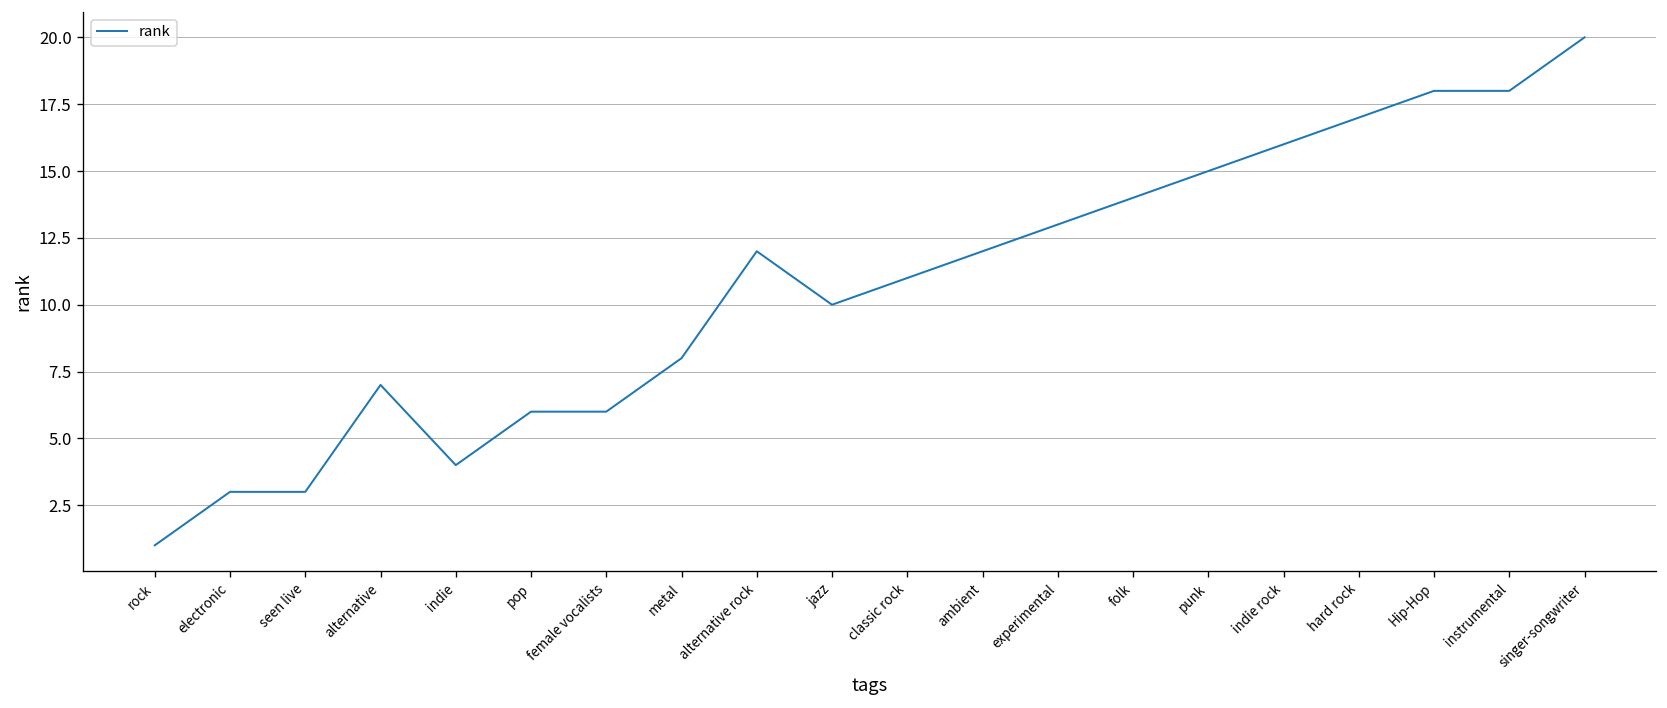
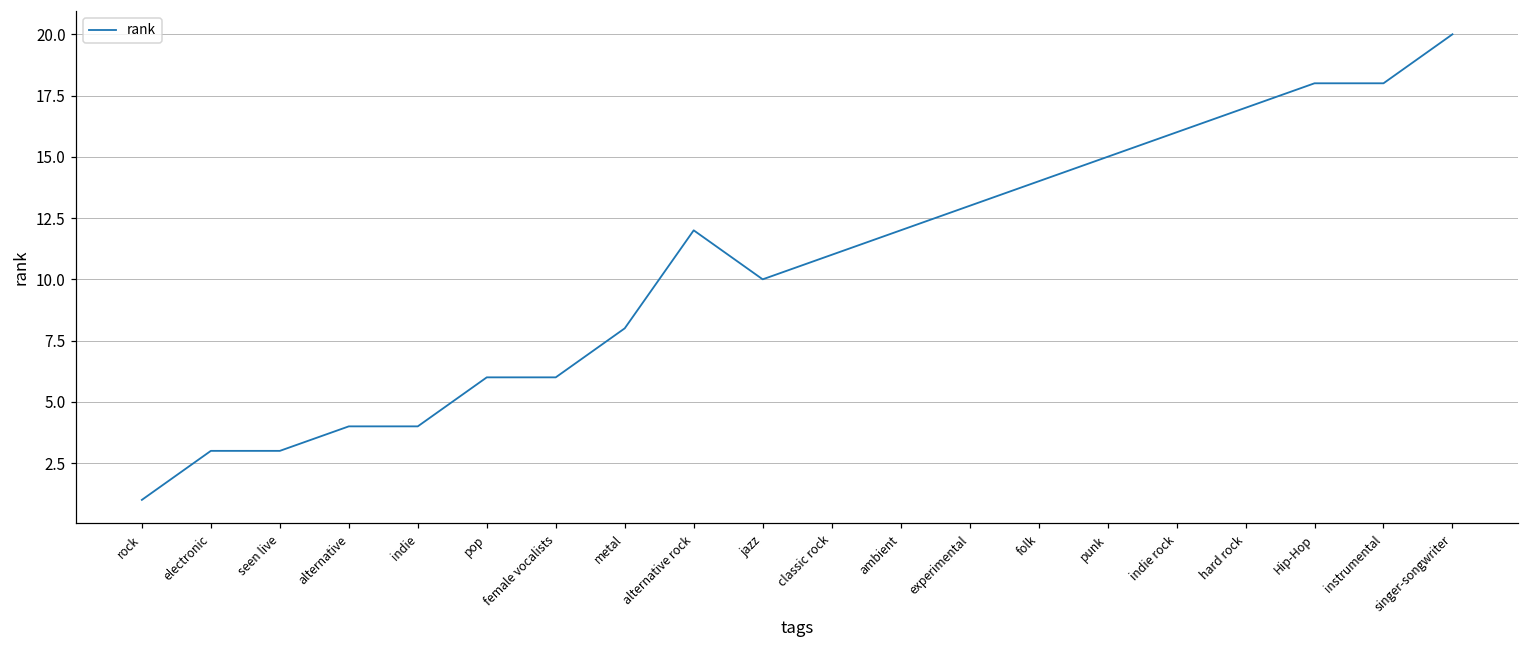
alternative: 7 -> 4
